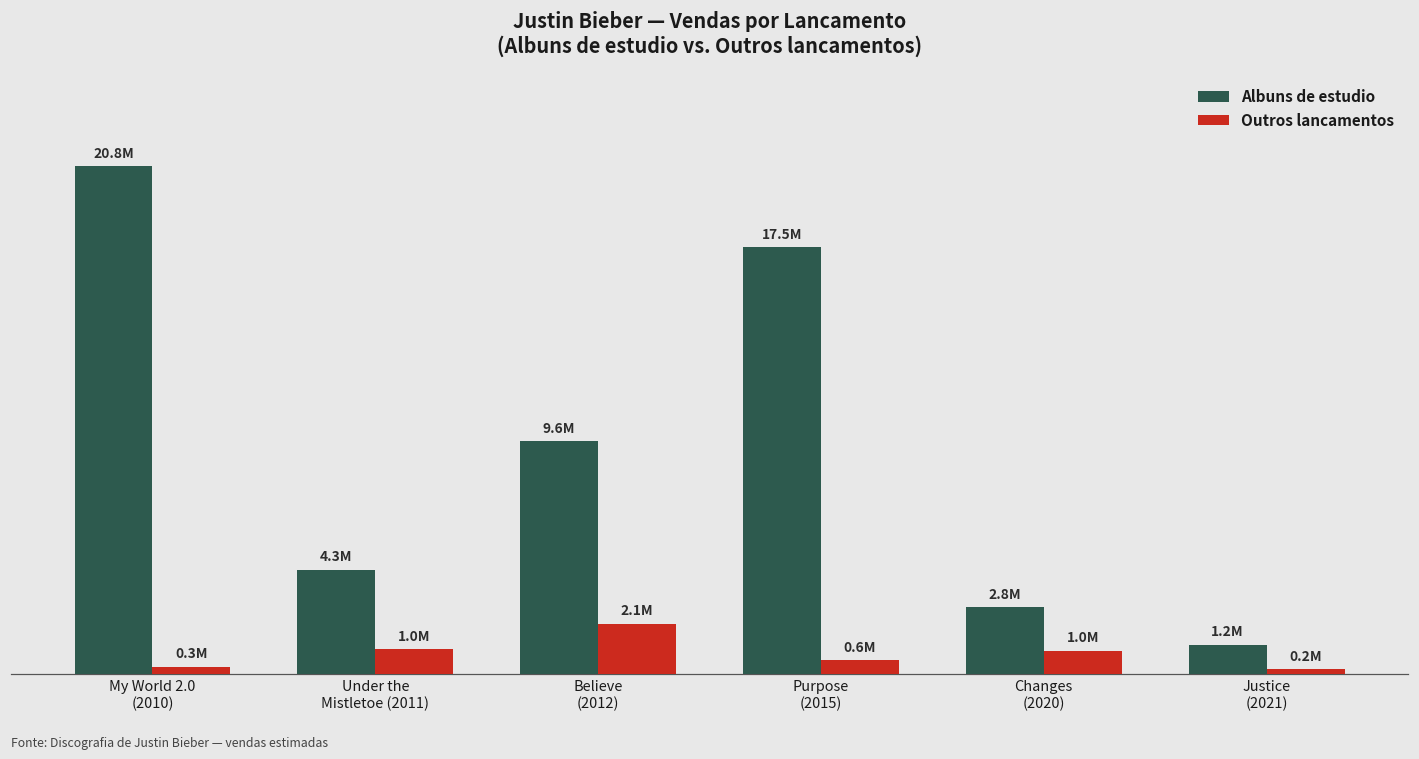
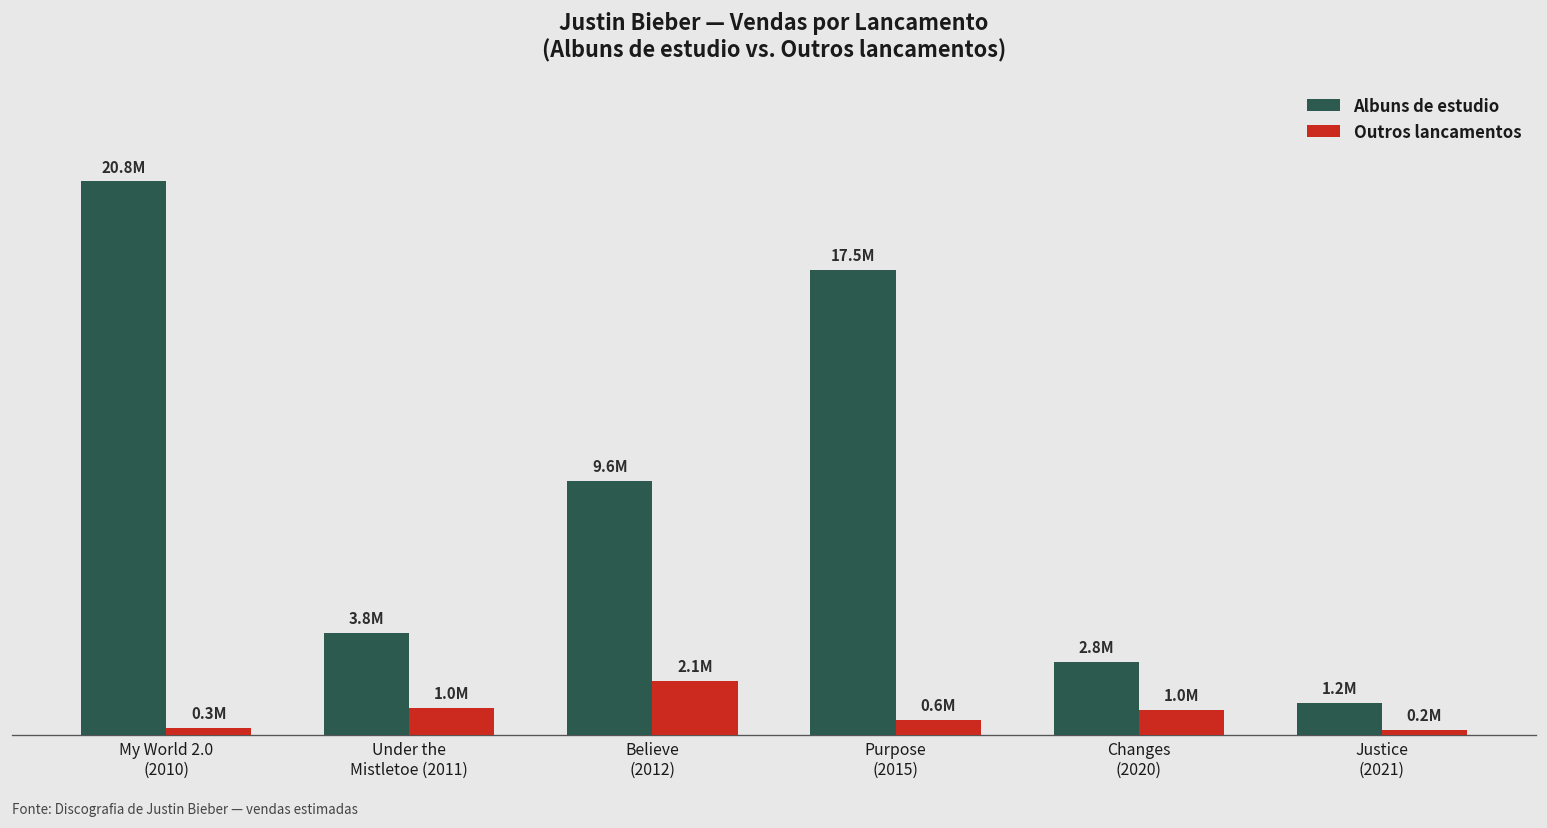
Albuns de estudio, Under the Mistletoe (2011): 4.3M -> 3.8M
